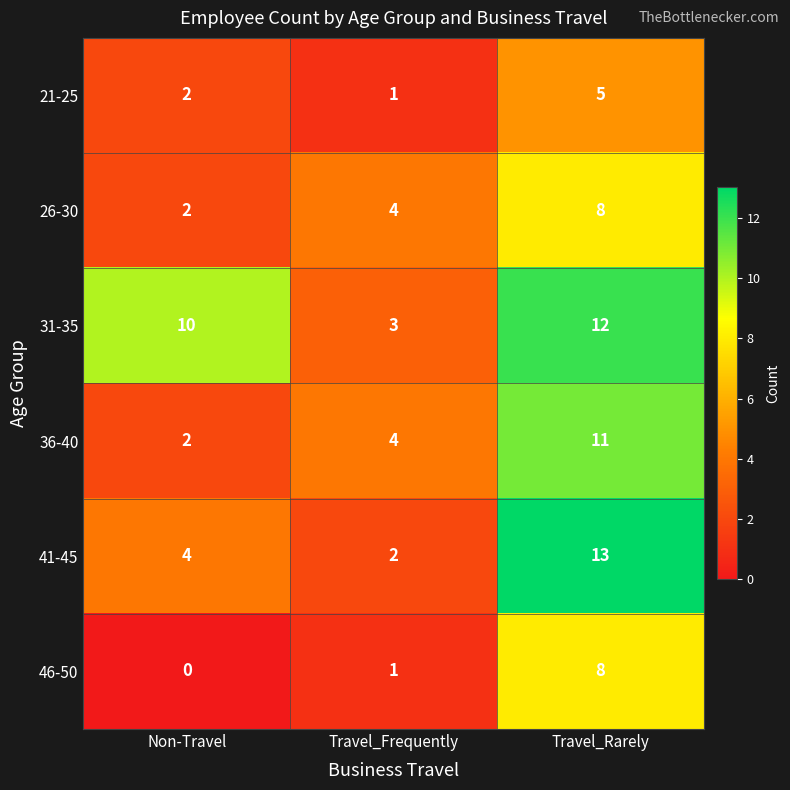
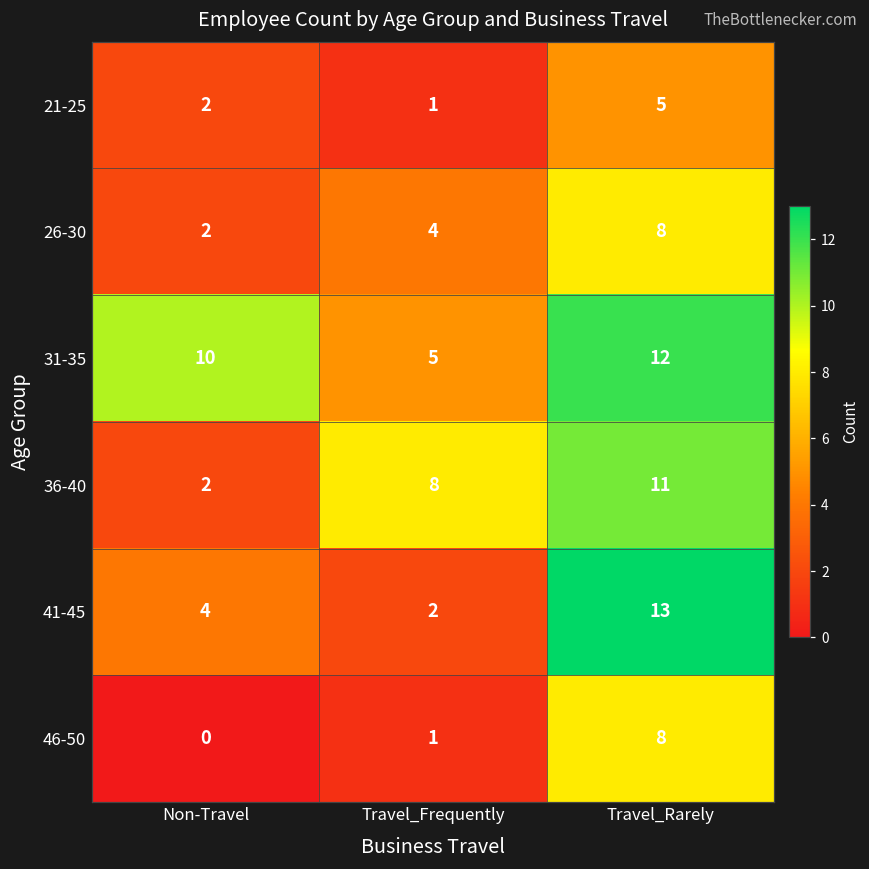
31-35, Travel_Frequently: 3 -> 5
36-40, Travel_Frequently: 4 -> 8
